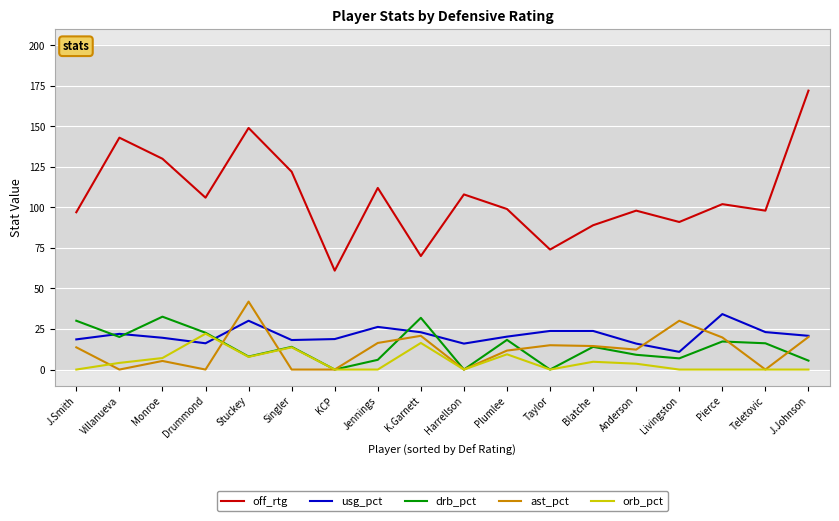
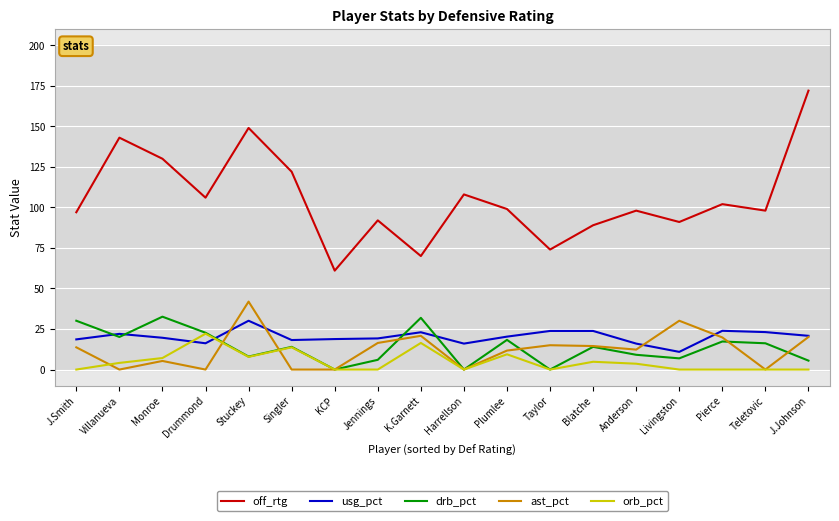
off_rtg, Jennings: 112 -> 92
usg_pct, Jennings: 26 -> 19
usg_pct, Pierce: 34 -> 24
